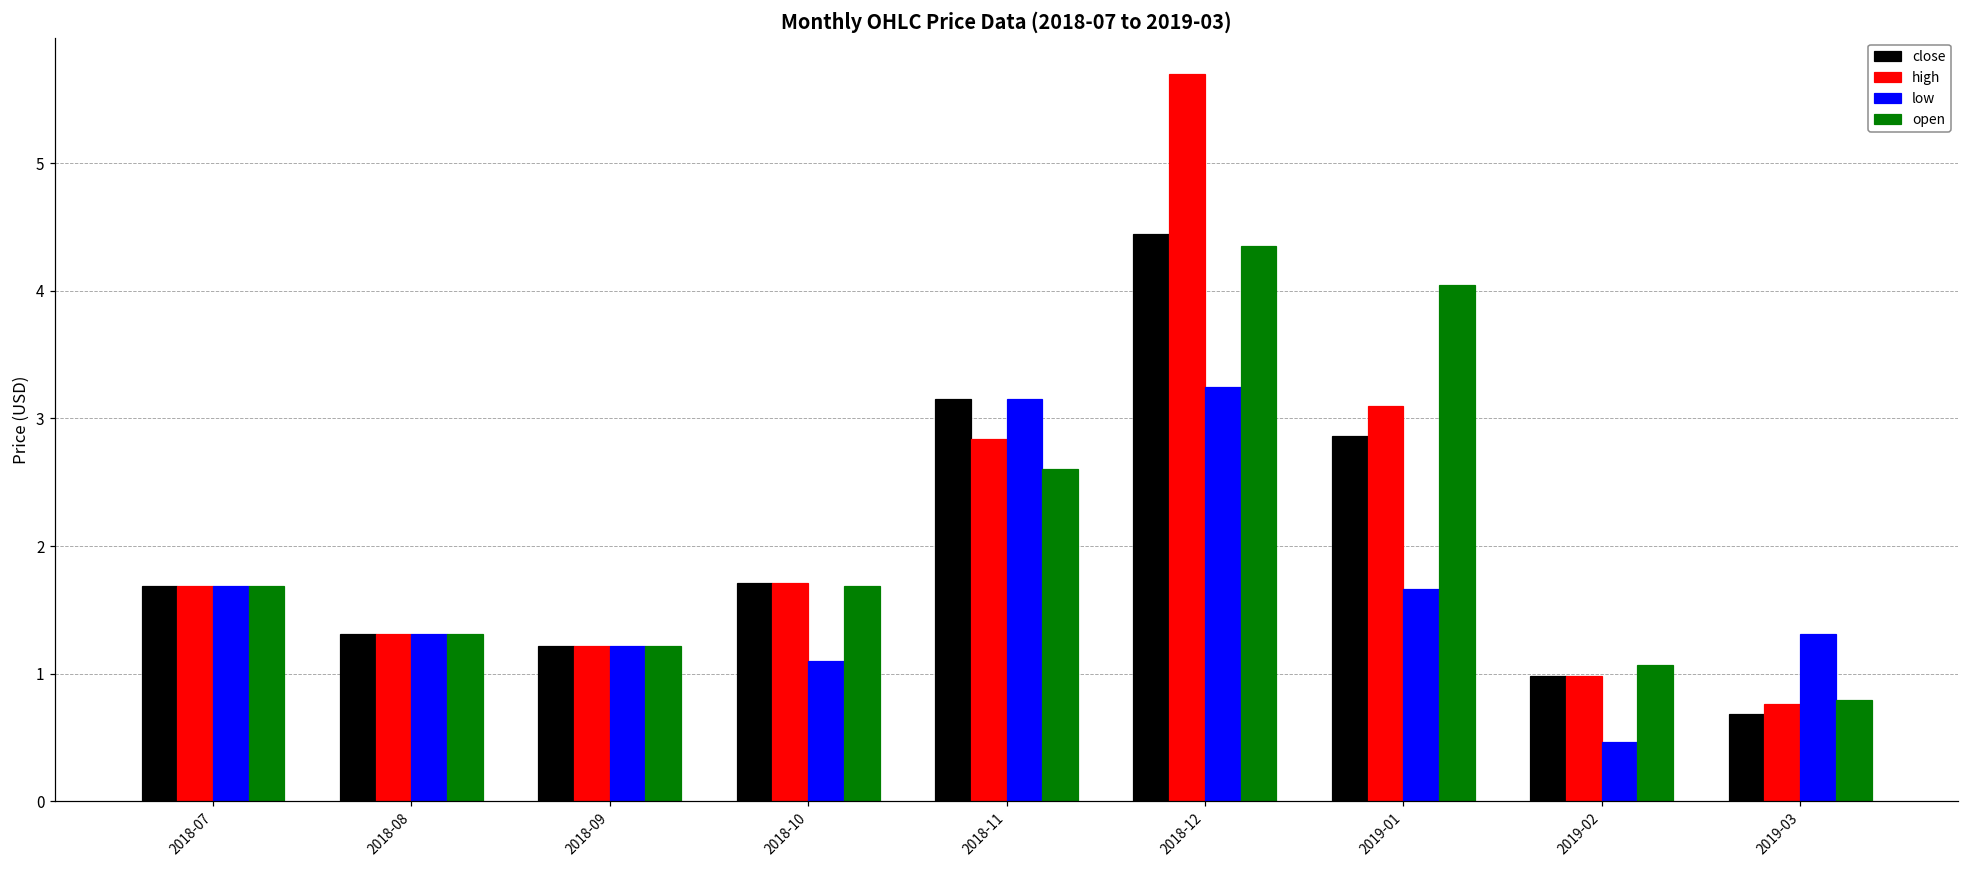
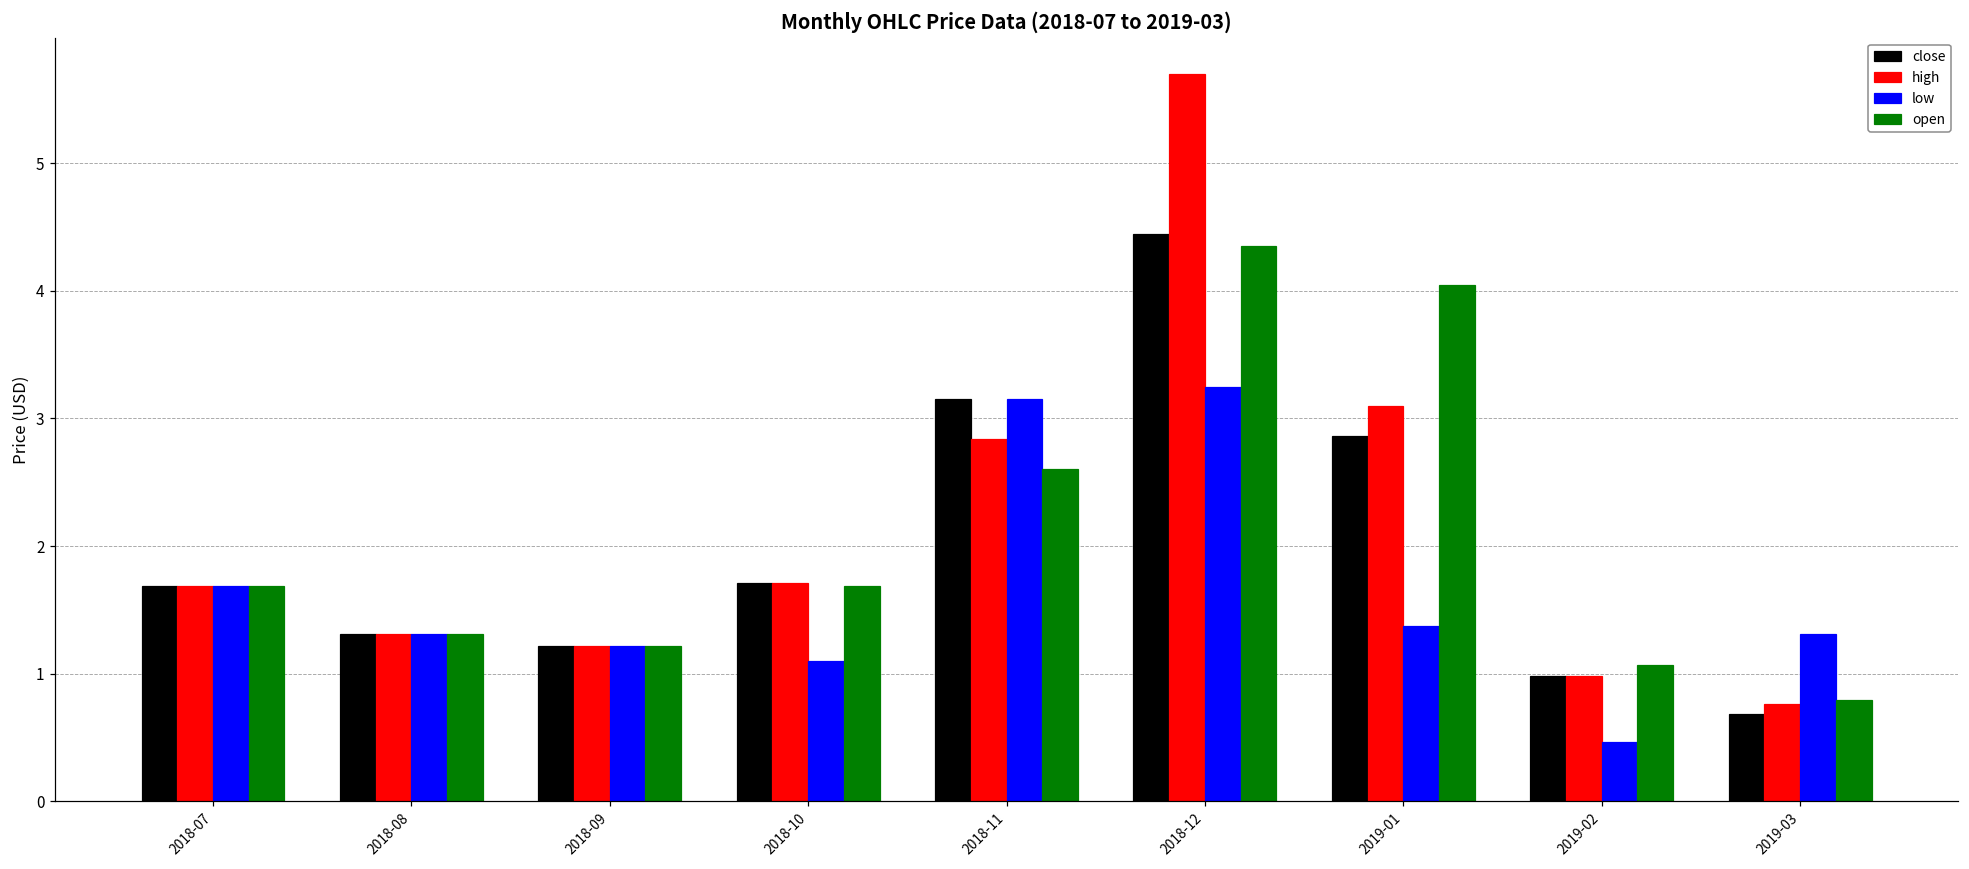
low, 2019-01: 1.66 -> 1.37
